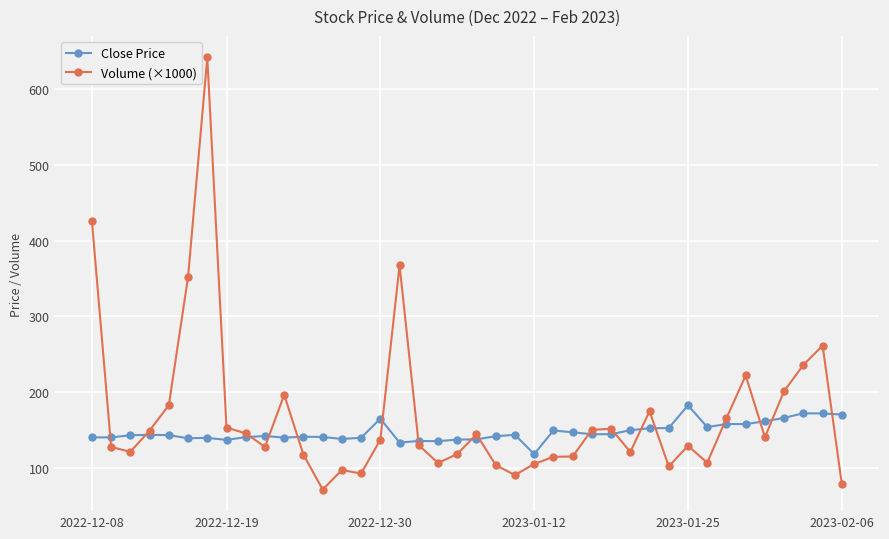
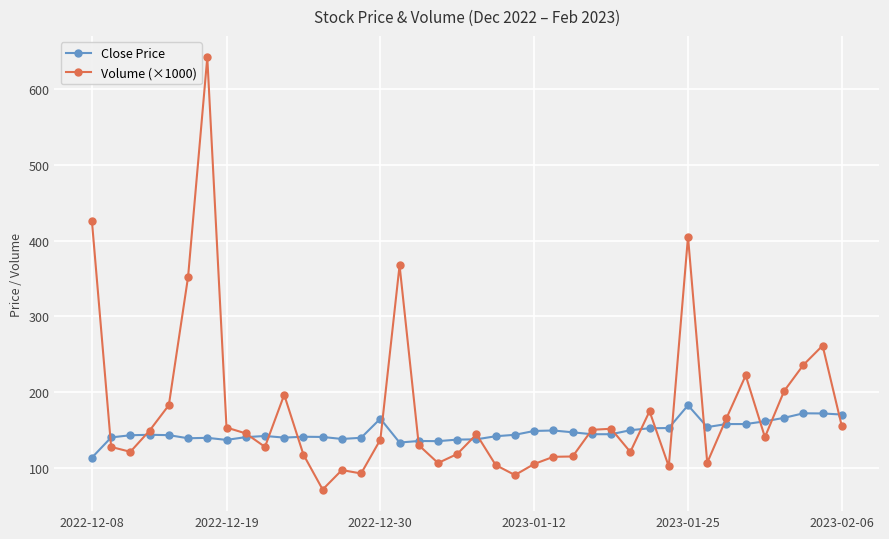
Close Price, 2022-12-08: 140 -> 110
Close Price, 2023-01-12: 120 -> 150
Volume (×1000), 2023-01-25: 130 -> 400
Volume (×1000), 2023-02-06: 80 -> 150
